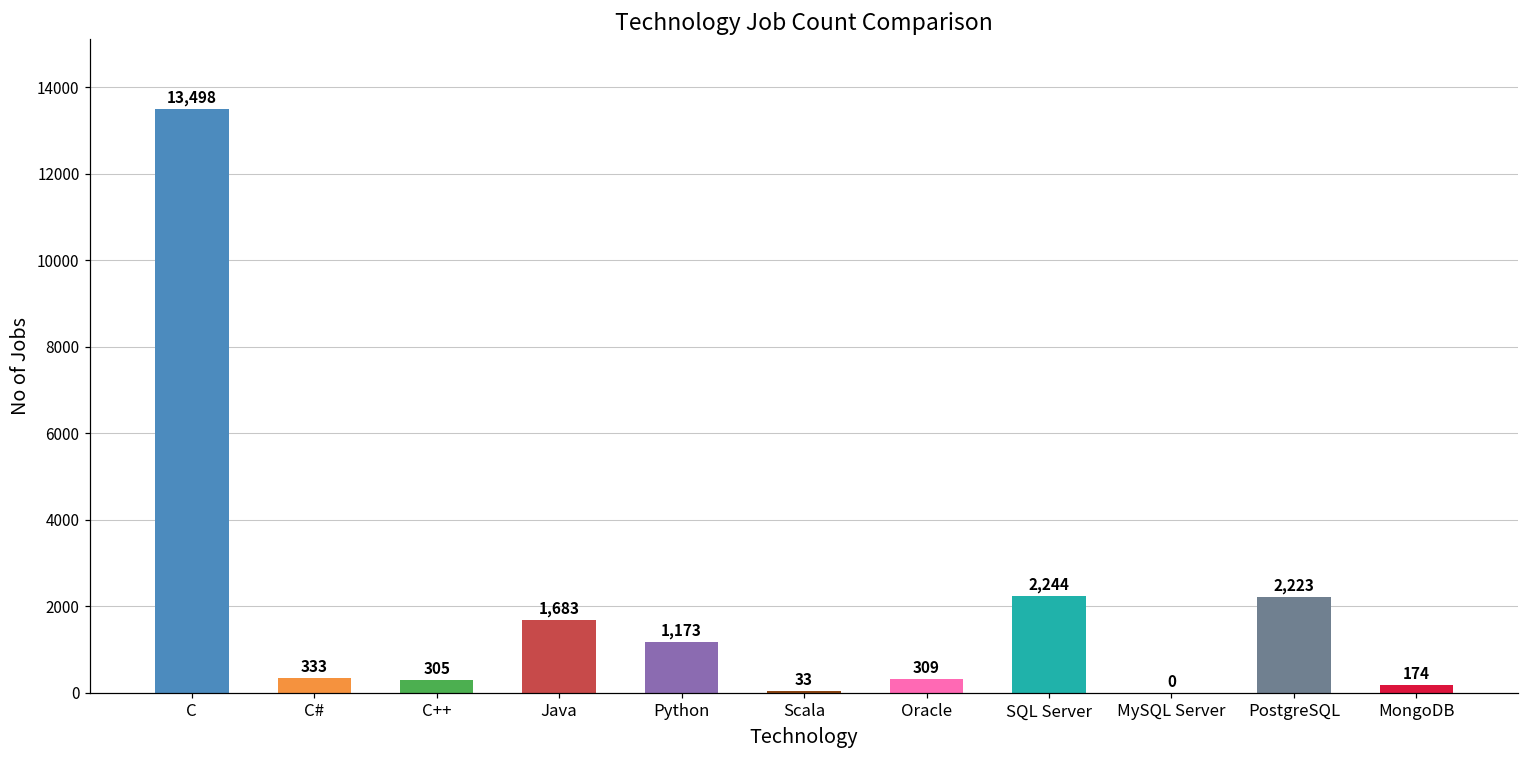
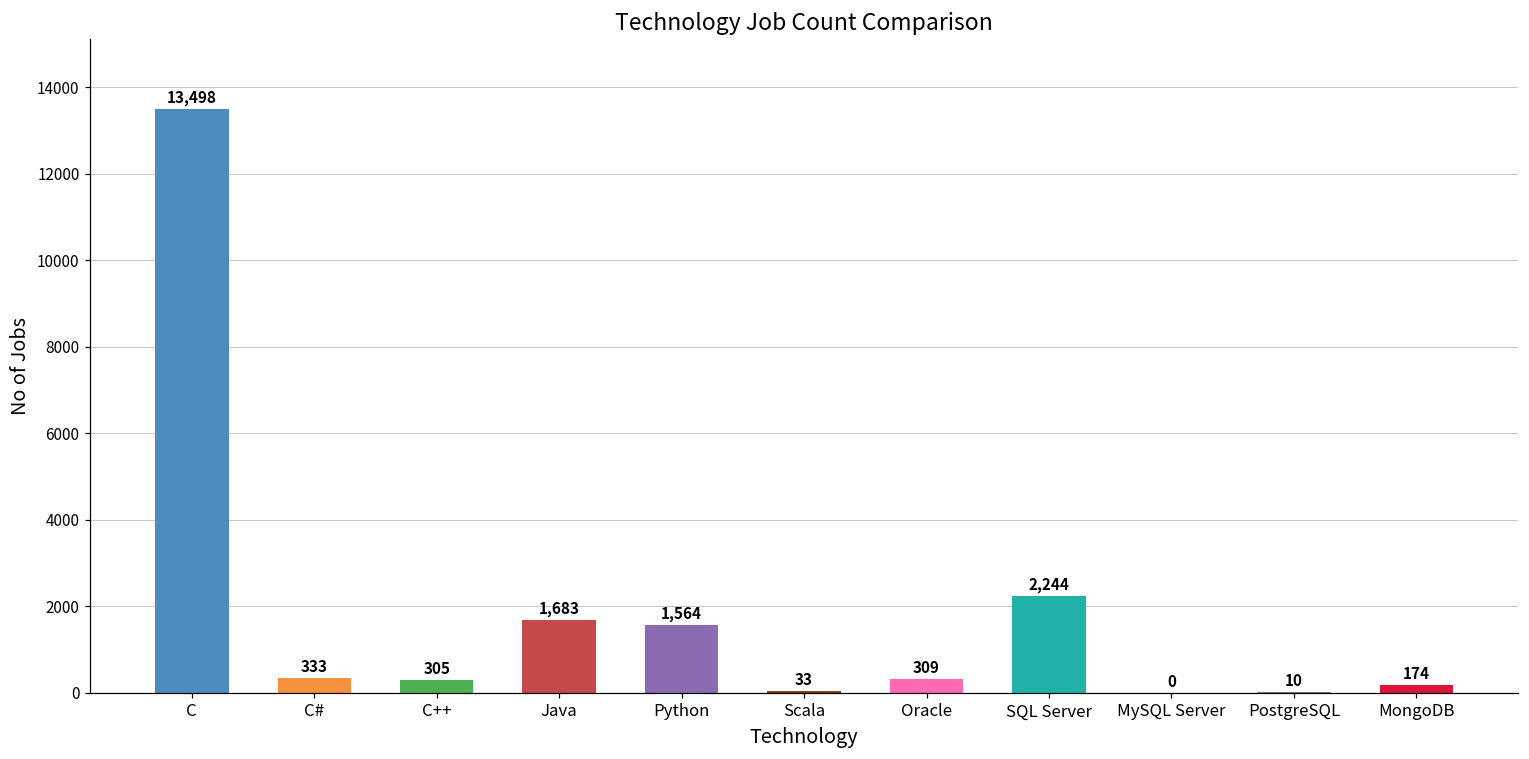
Python: 1,173 -> 1,564
PostgreSQL: 2,223 -> 10
